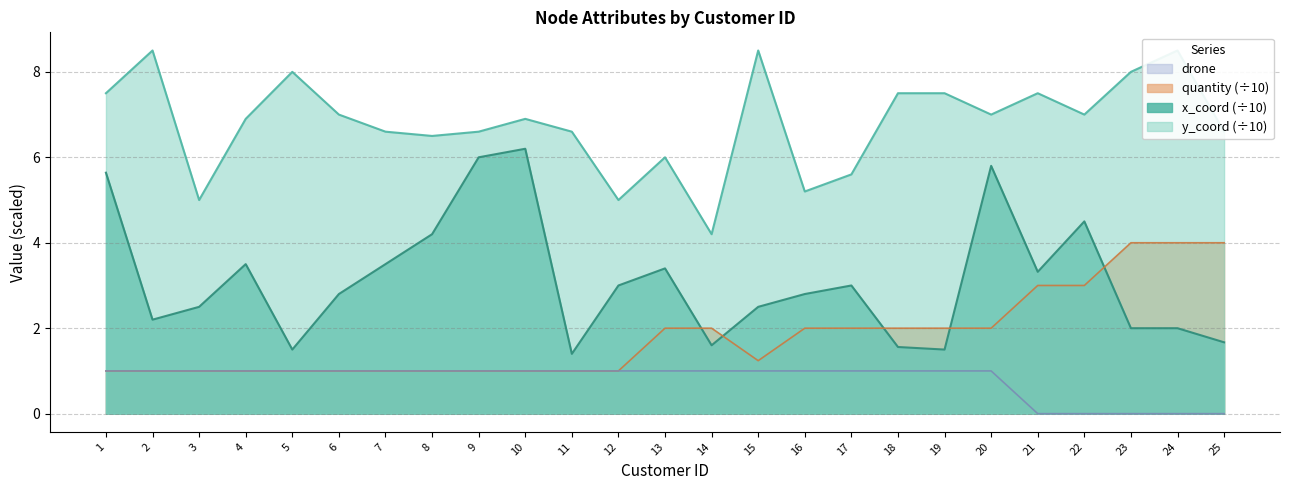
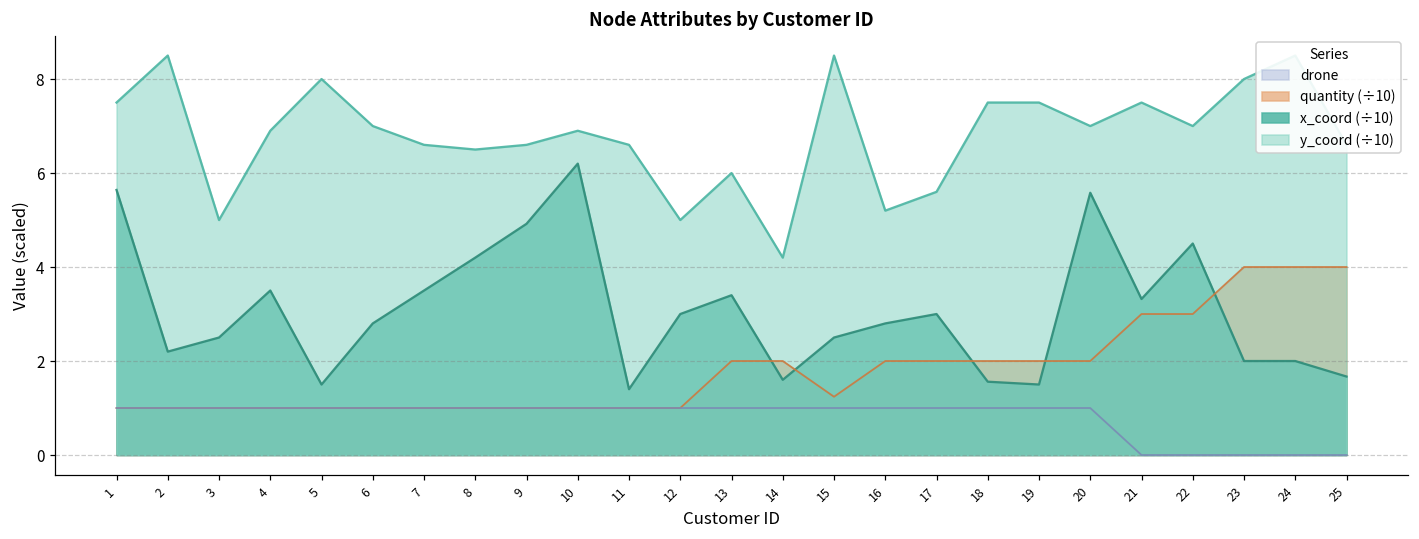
x_coord (÷10), 9: 6.0 -> 4.9
x_coord (÷10), 20: 5.8 -> 5.6
